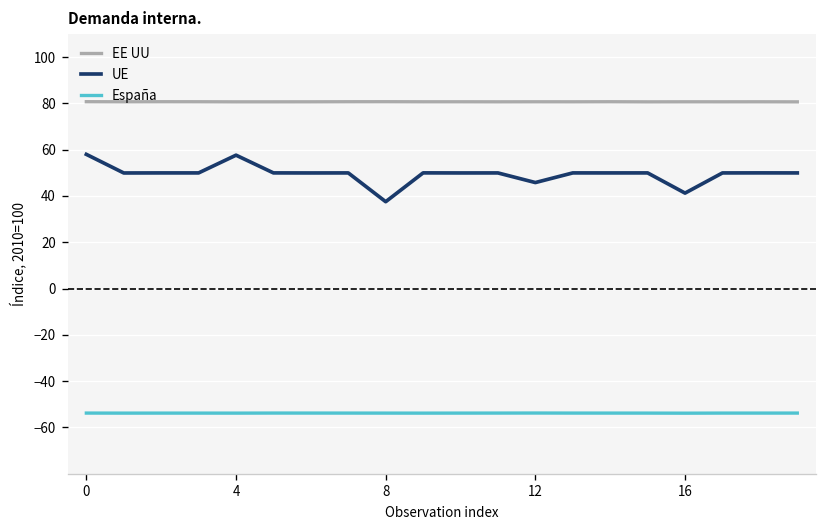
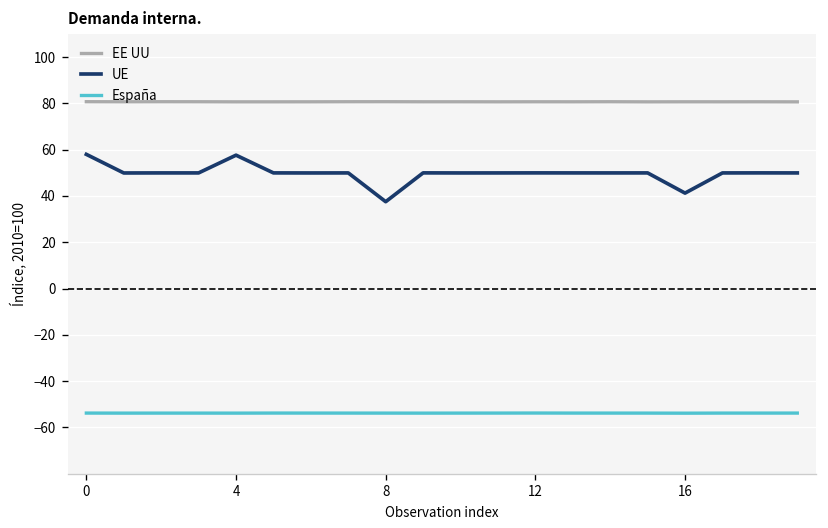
UE, 12: 46 -> 50
